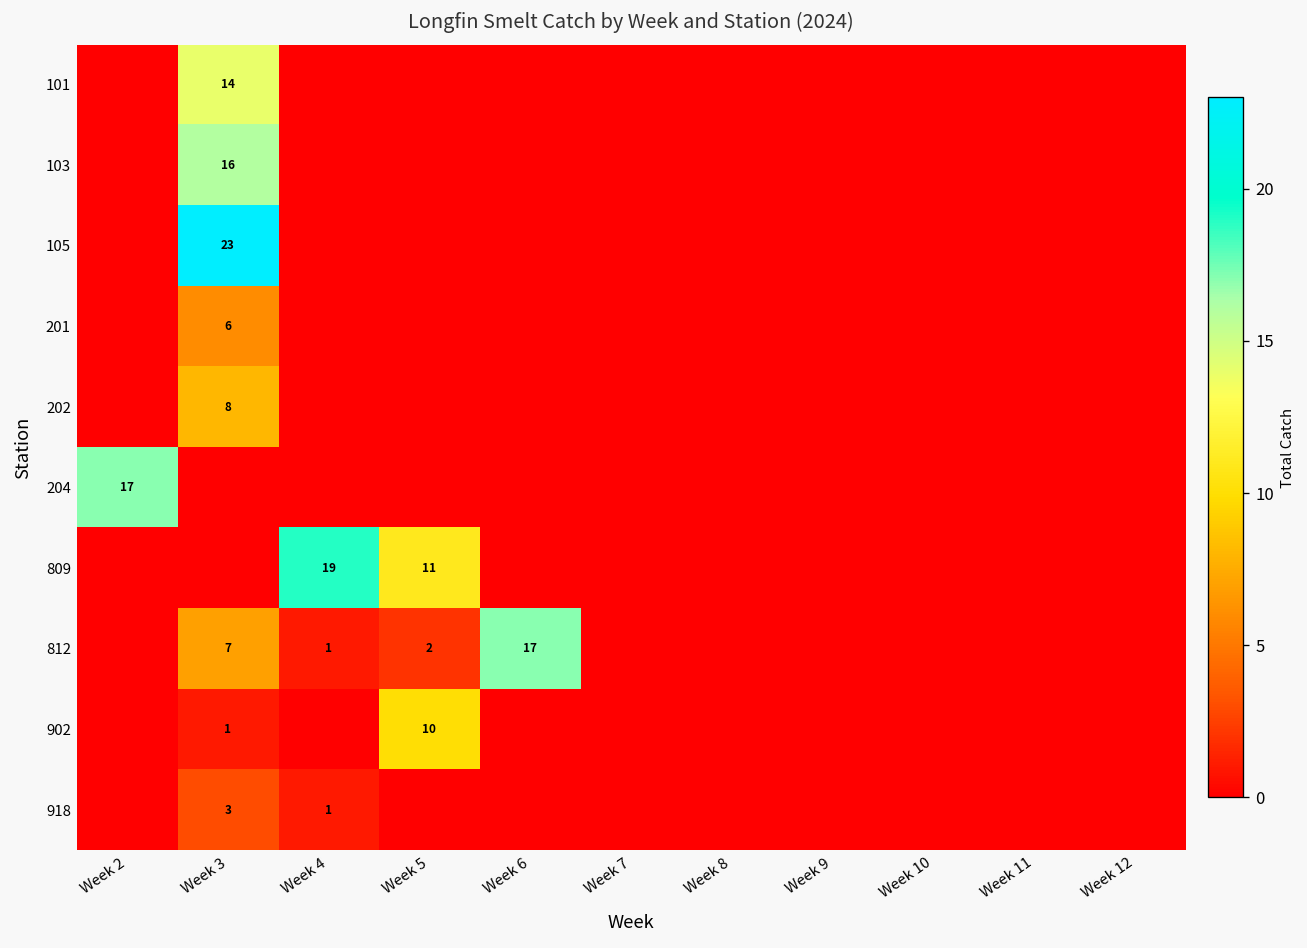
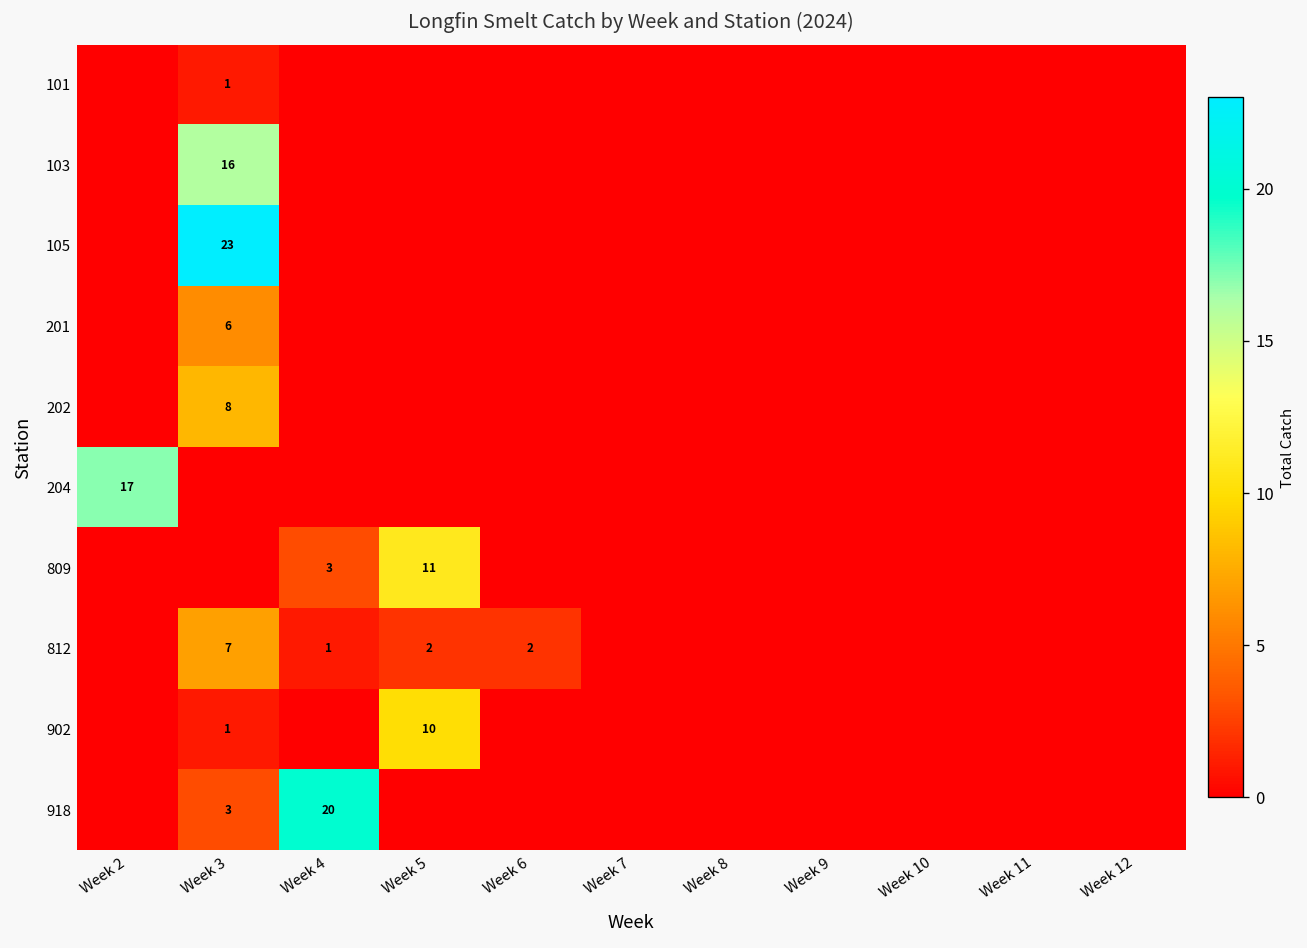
101, Week 3: 14 -> 1
809, Week 4: 19 -> 3
812, Week 6: 17 -> 2
918, Week 4: 1 -> 20
